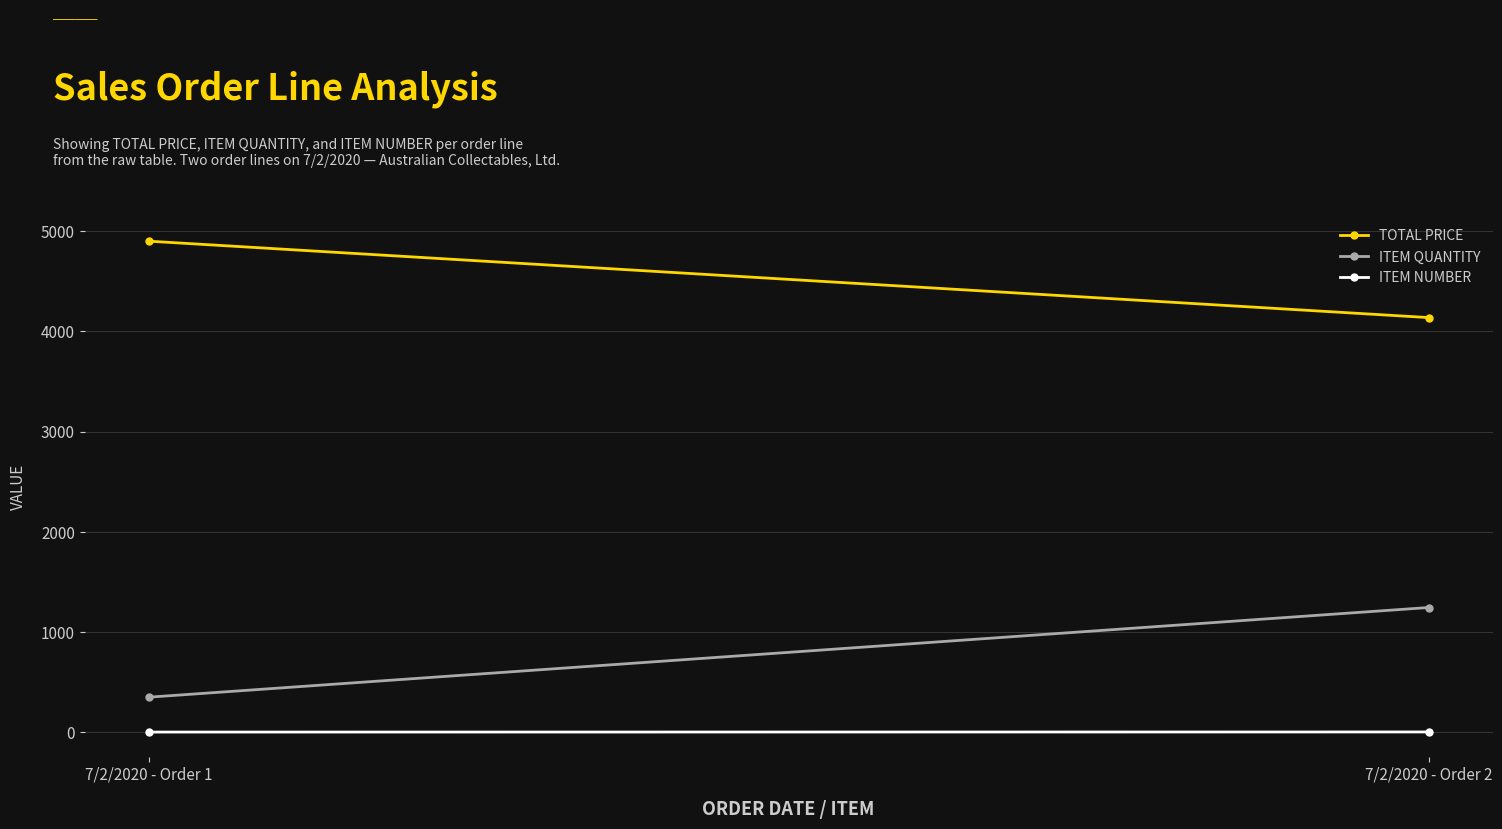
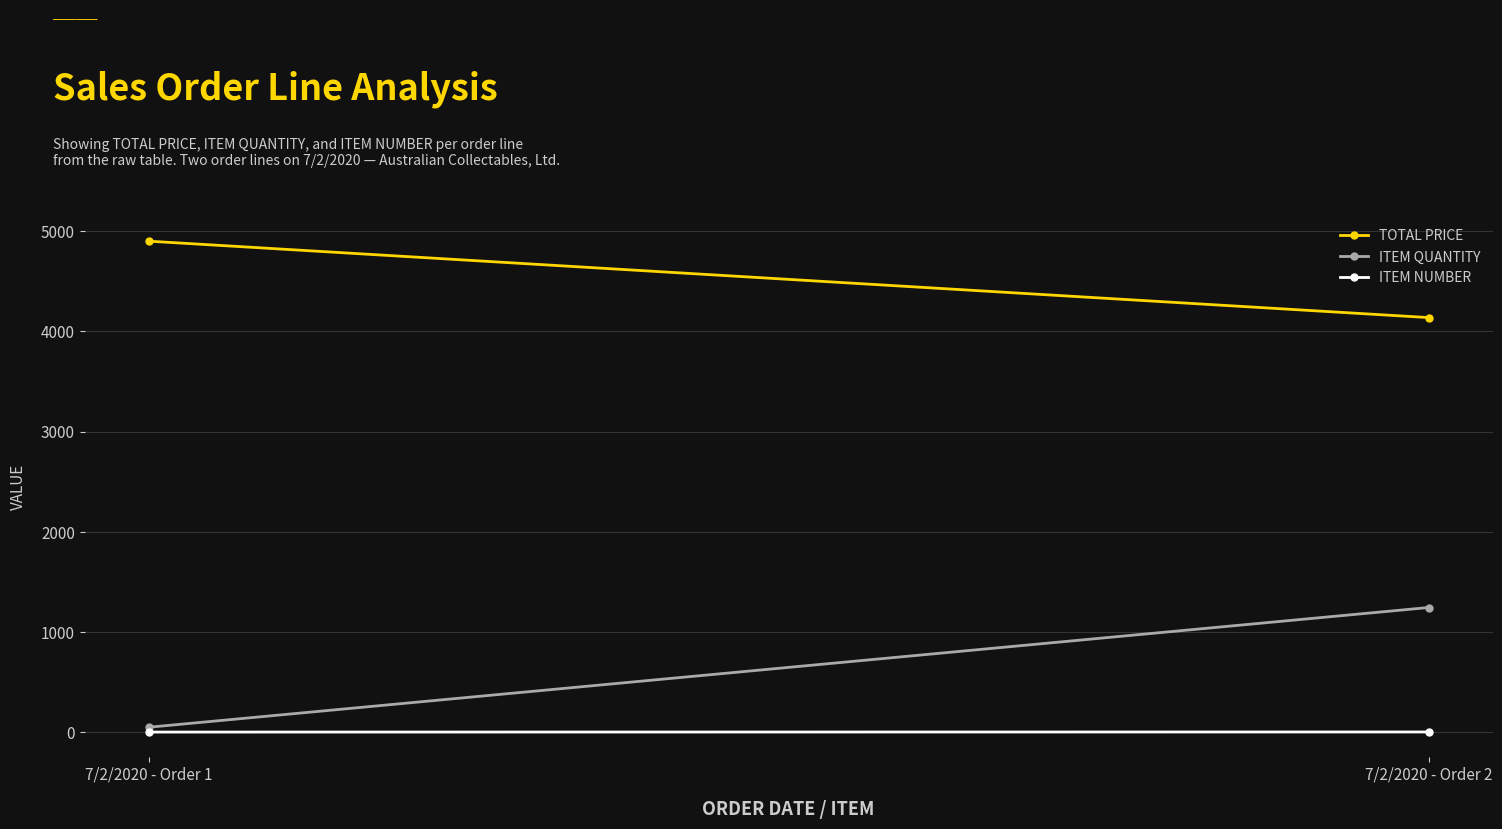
ITEM QUANTITY, 7/2/2020 - Order 1: 350 -> 50
